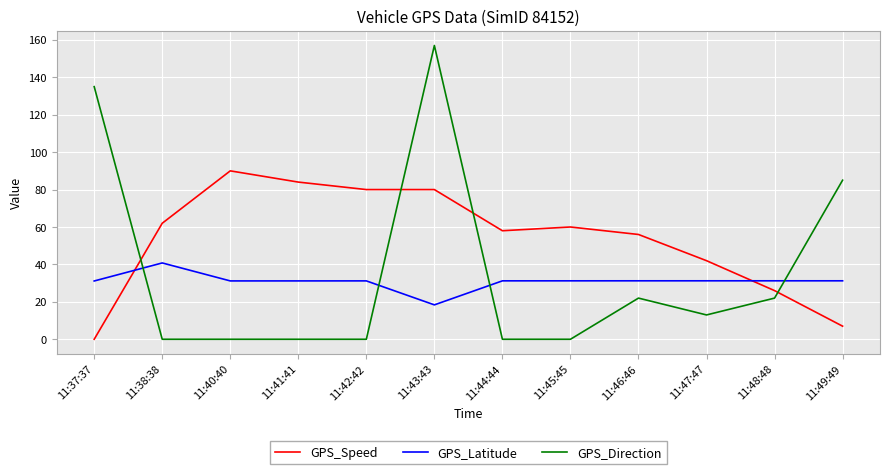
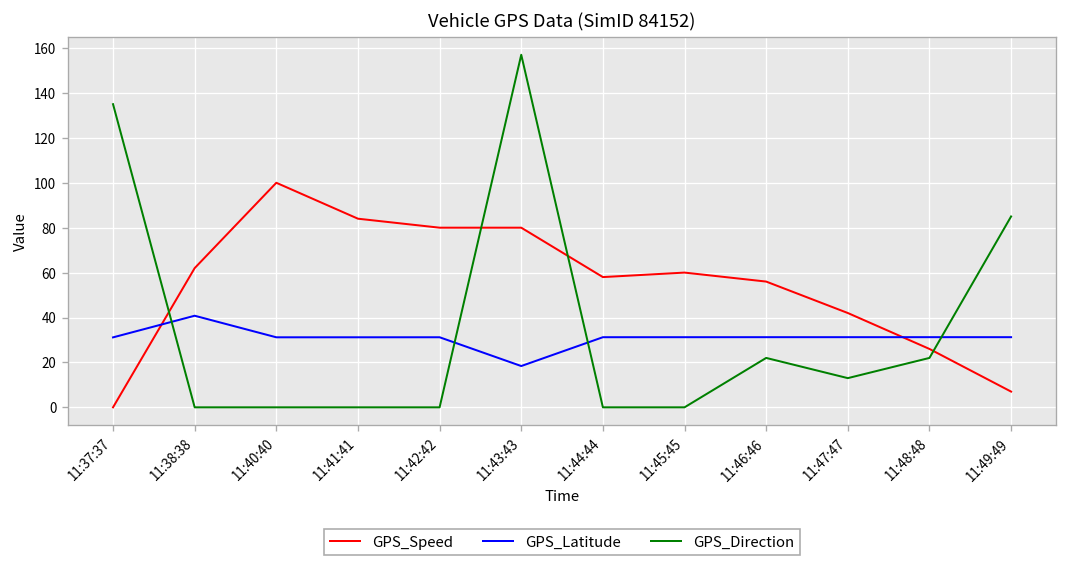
GPS_Speed, 11:40:40: 90 -> 100
